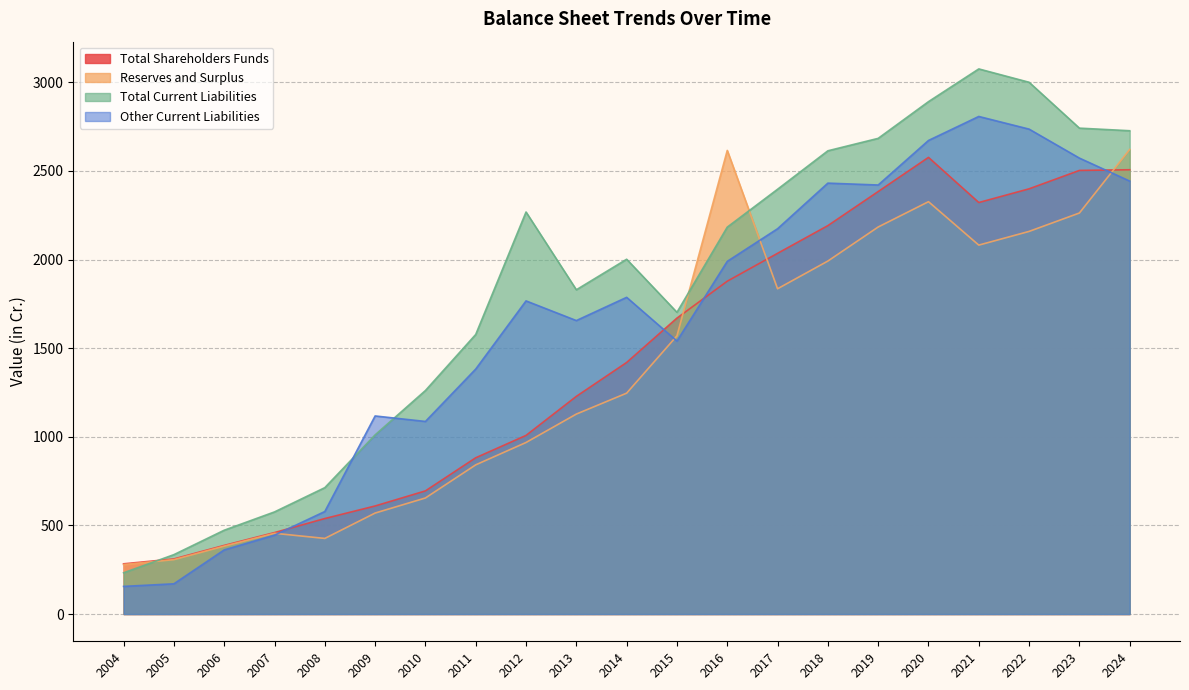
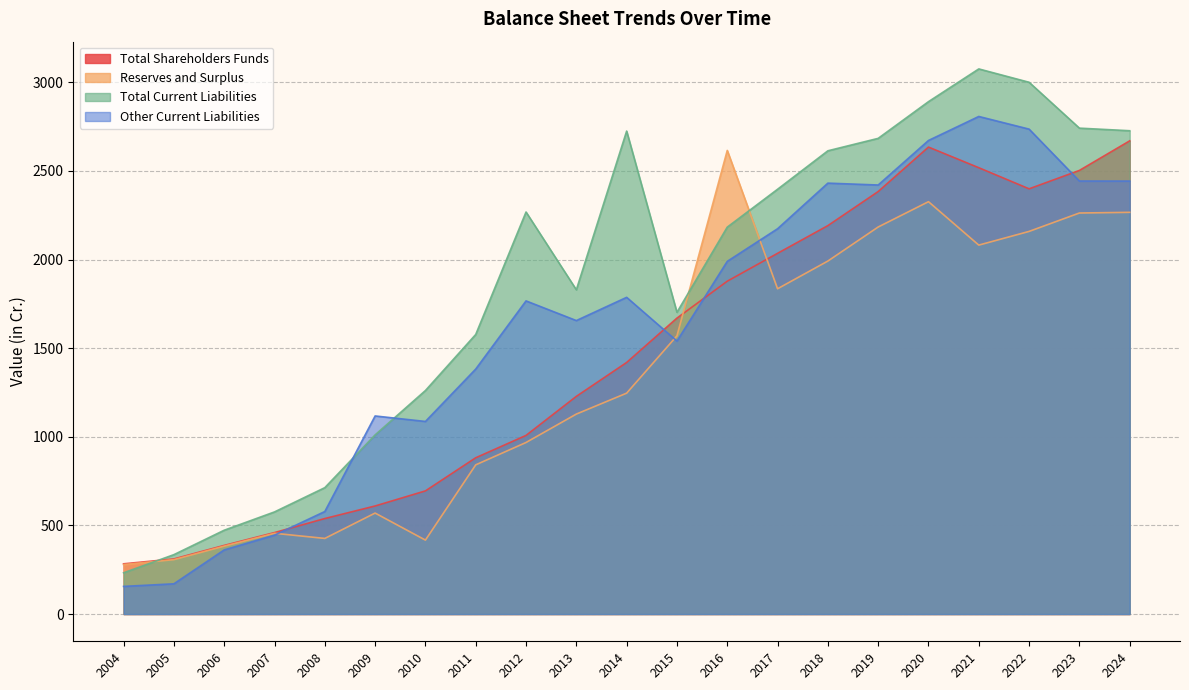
Reserves and Surplus, 2010: 650 -> 420
Total Current Liabilities, 2014: 2000 -> 2730
Total Shareholders Funds, 2020: 2580 -> 2630
Total Shareholders Funds, 2021: 2320 -> 2520
Other Current Liabilities, 2023: 2570 -> 2440
Total Shareholders Funds, 2024: 2510 -> 2670
Reserves and Surplus, 2024: 2620 -> 2270
